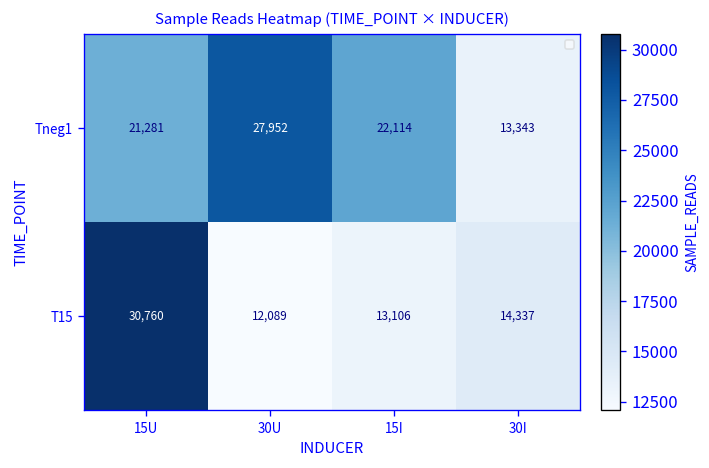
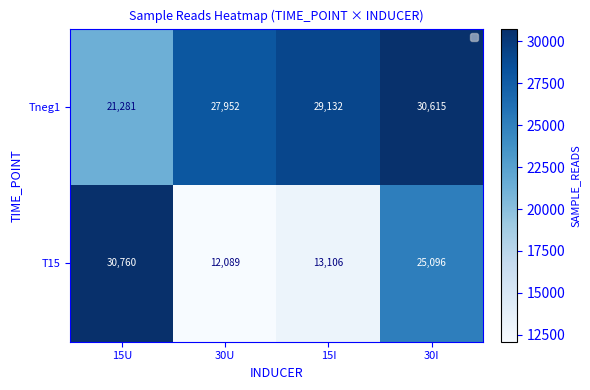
Tneg1, 15I: 22,114 -> 29,132
Tneg1, 30I: 13,343 -> 30,615
T15, 30I: 14,337 -> 25,096
